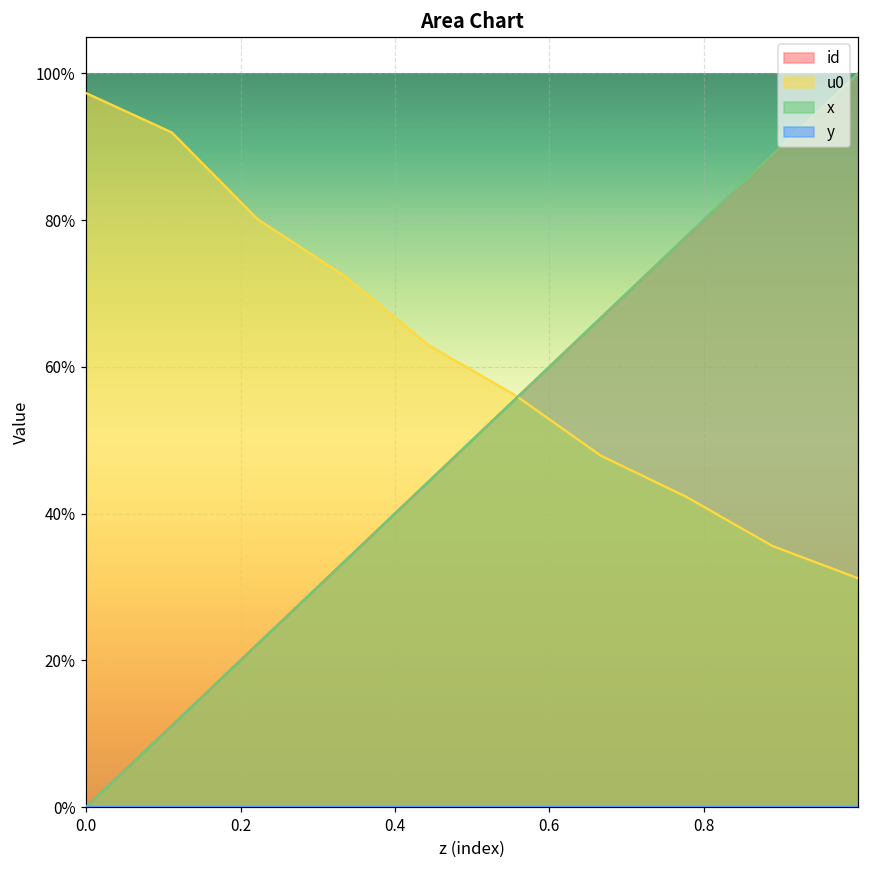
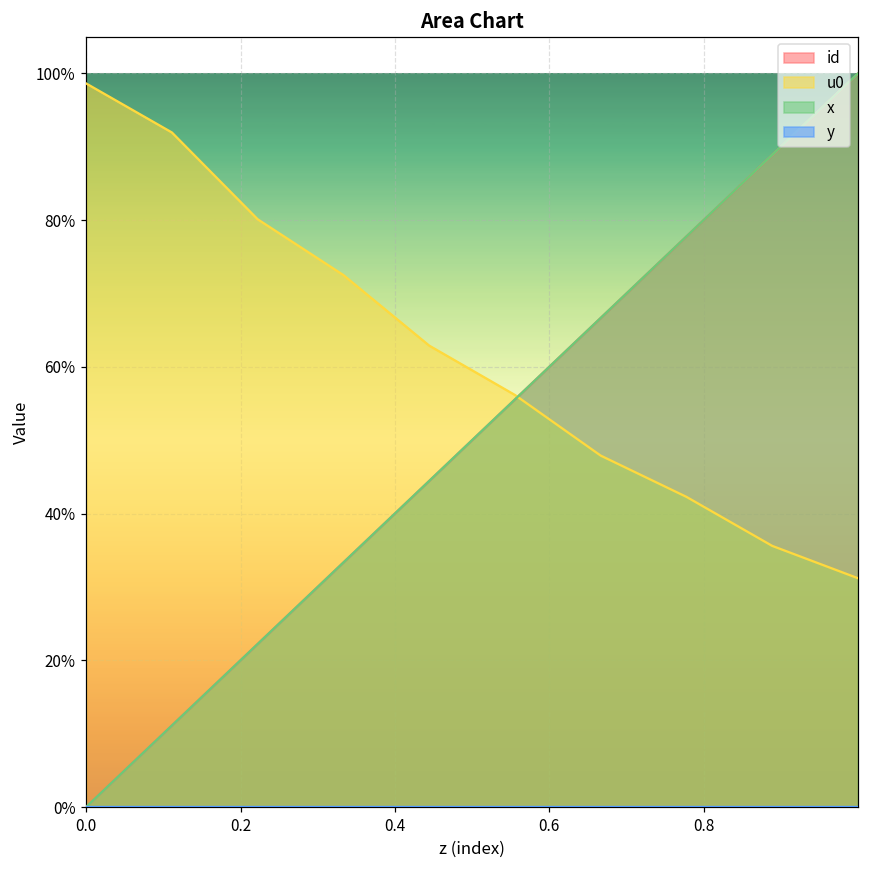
u0, 0.0: 97% -> 99%
